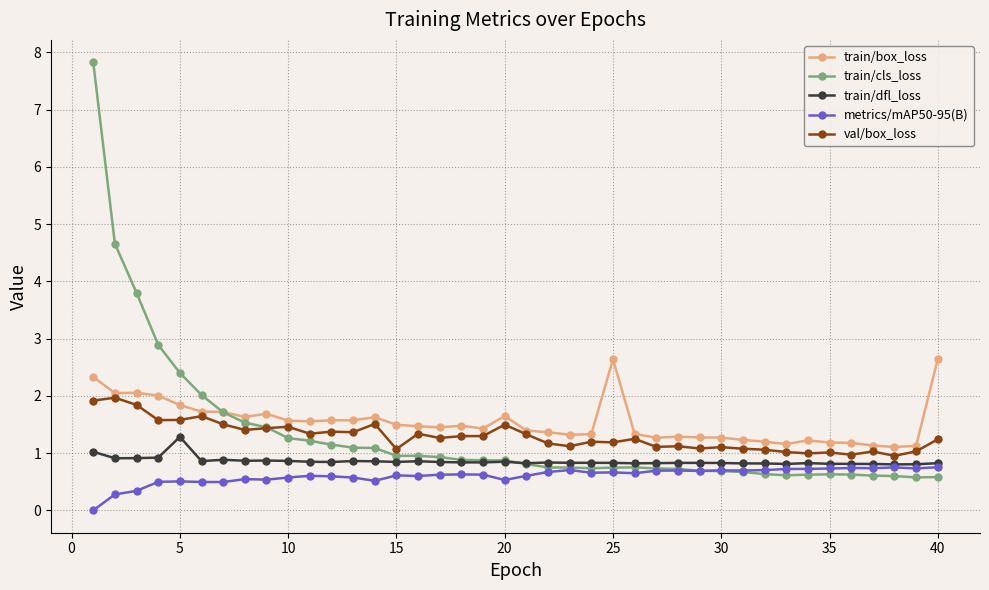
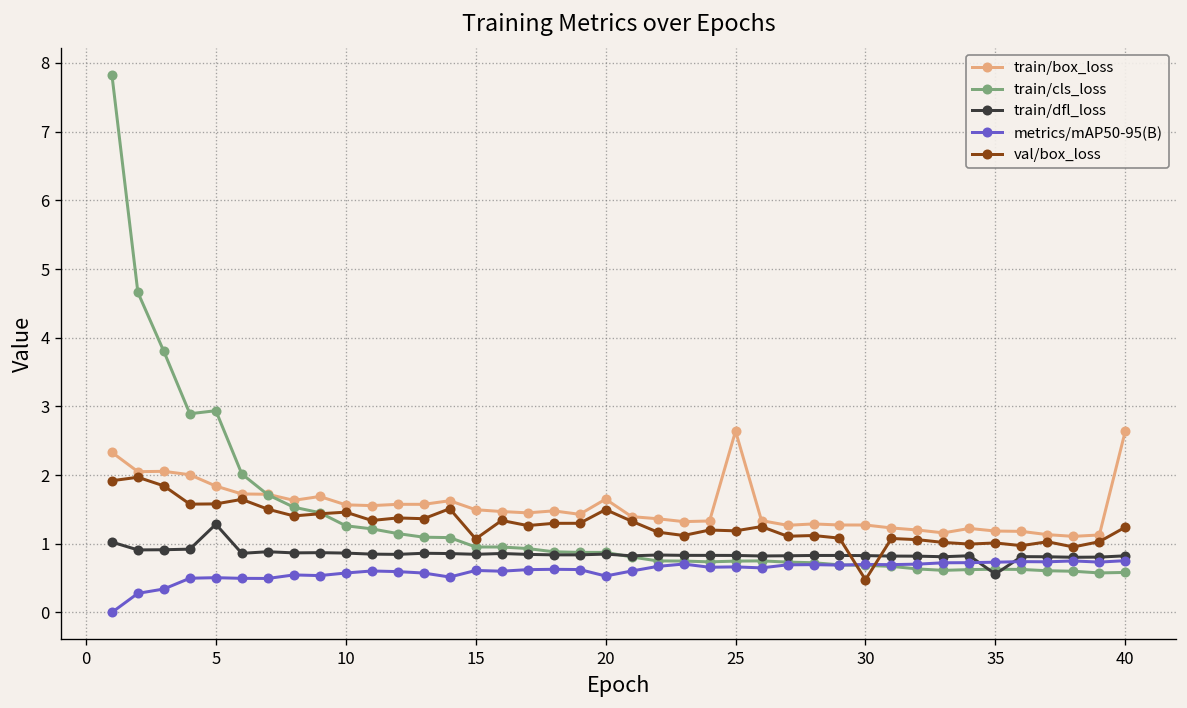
train/cls_loss, 5: 2.4 -> 2.9
val/box_loss, 30: 1.1 -> 0.5
train/dfl_loss, 35: 0.8 -> 0.6
